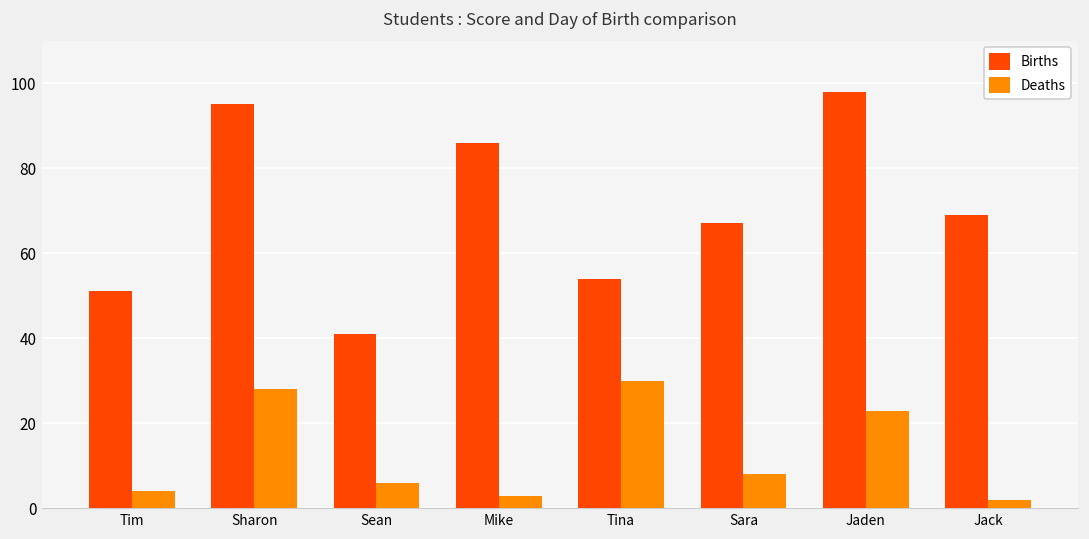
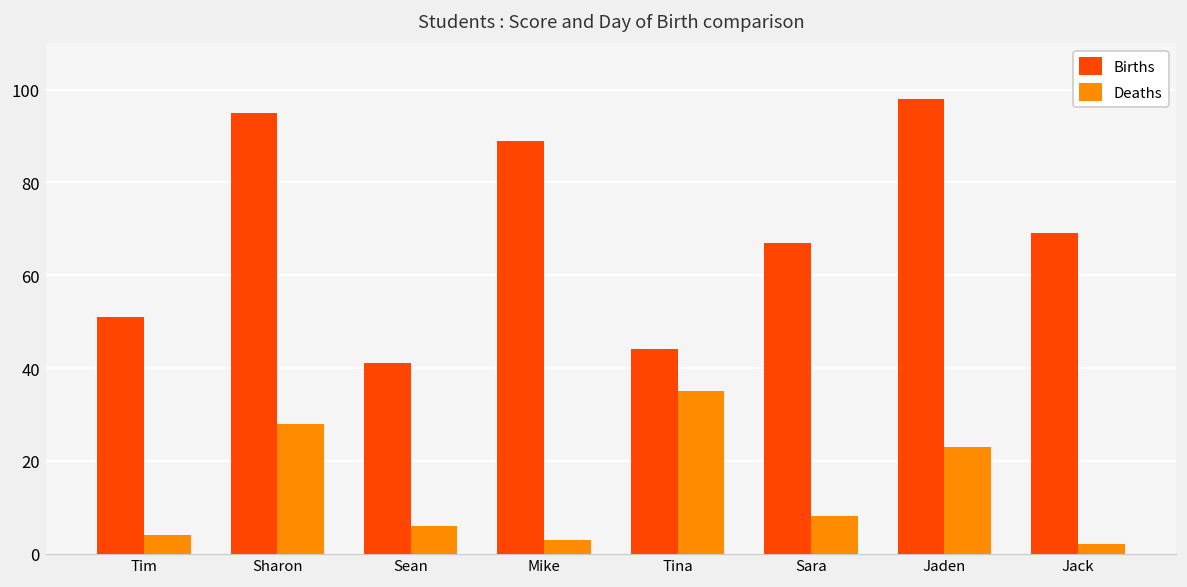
Births, Mike: 86 -> 89
Births, Tina: 54 -> 44
Deaths, Tina: 30 -> 35
